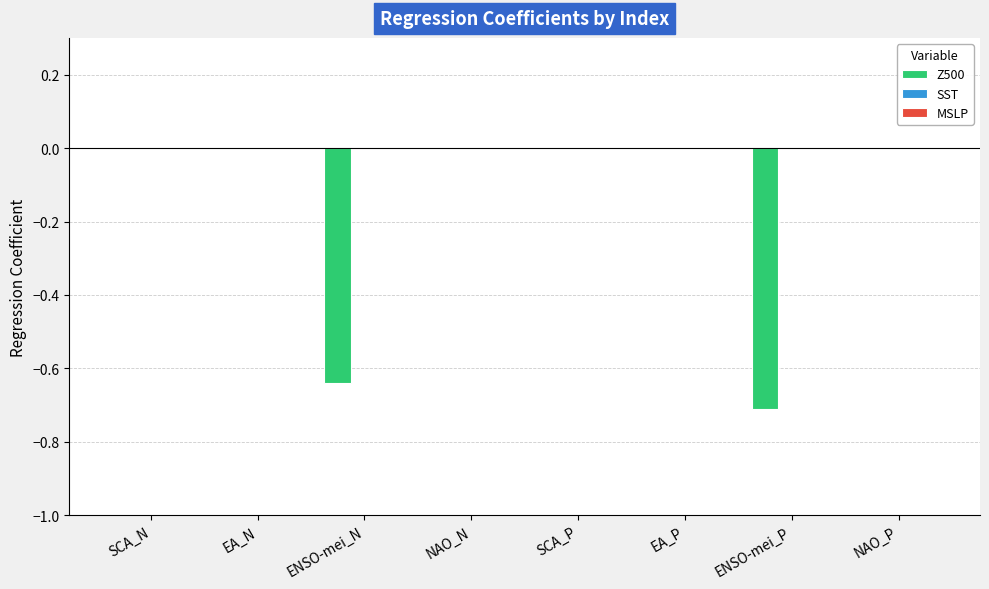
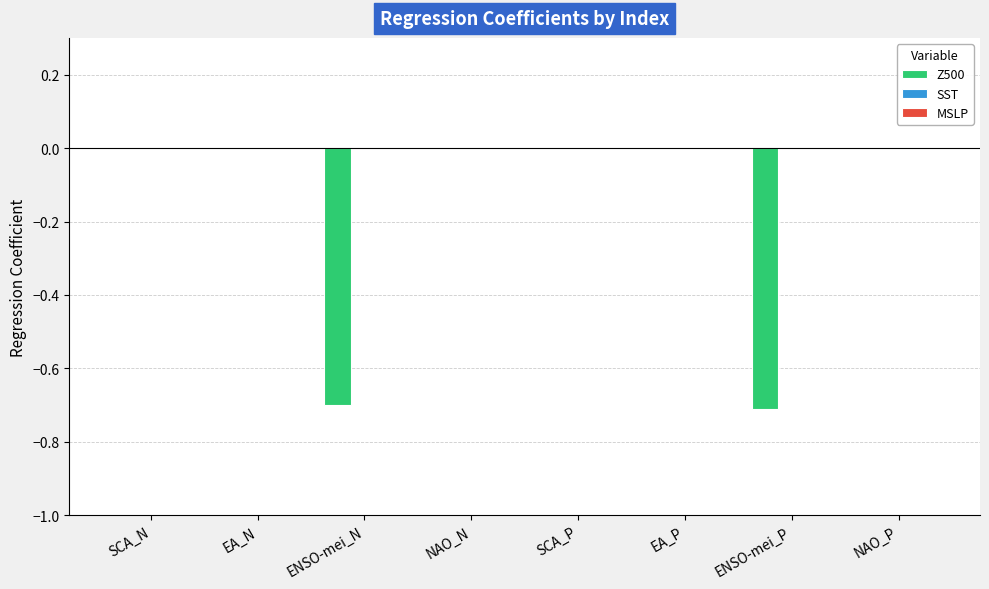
Z500, ENSO-mei_N: -0.64 -> -0.70
